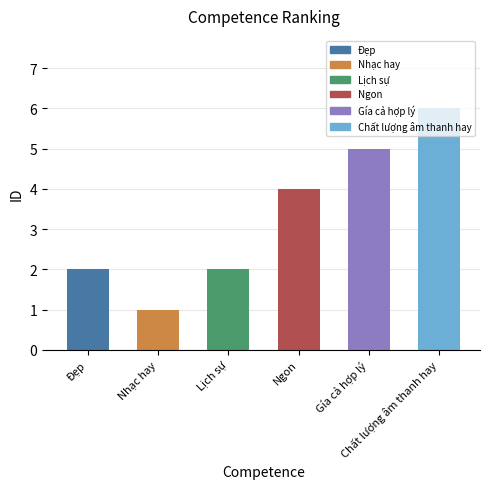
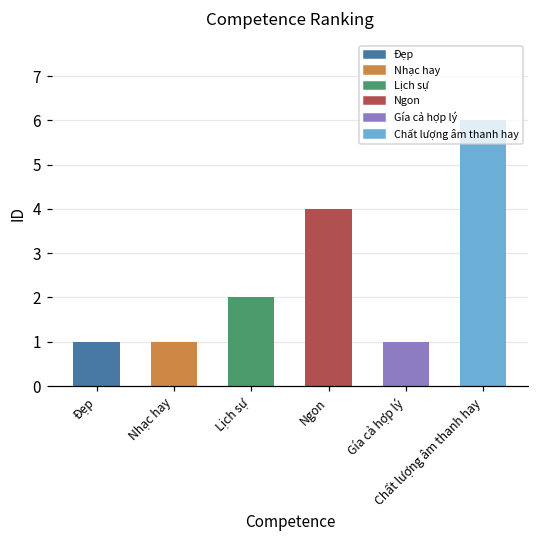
Đẹp: 2 -> 1
Gía cả hợp lý: 5 -> 1
